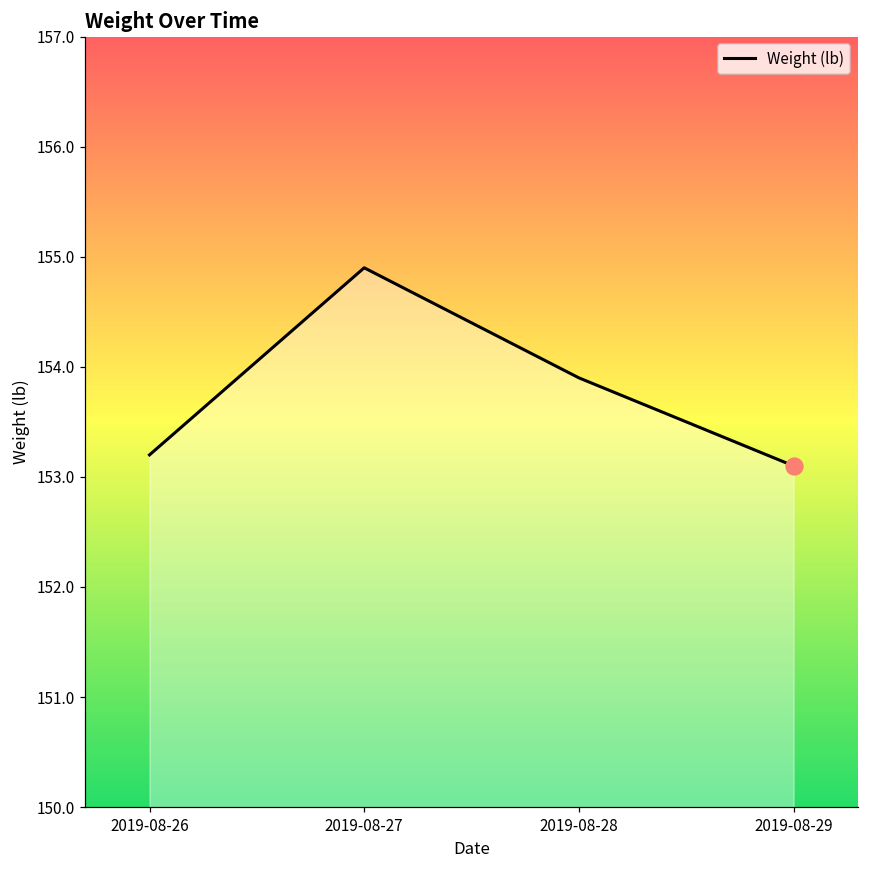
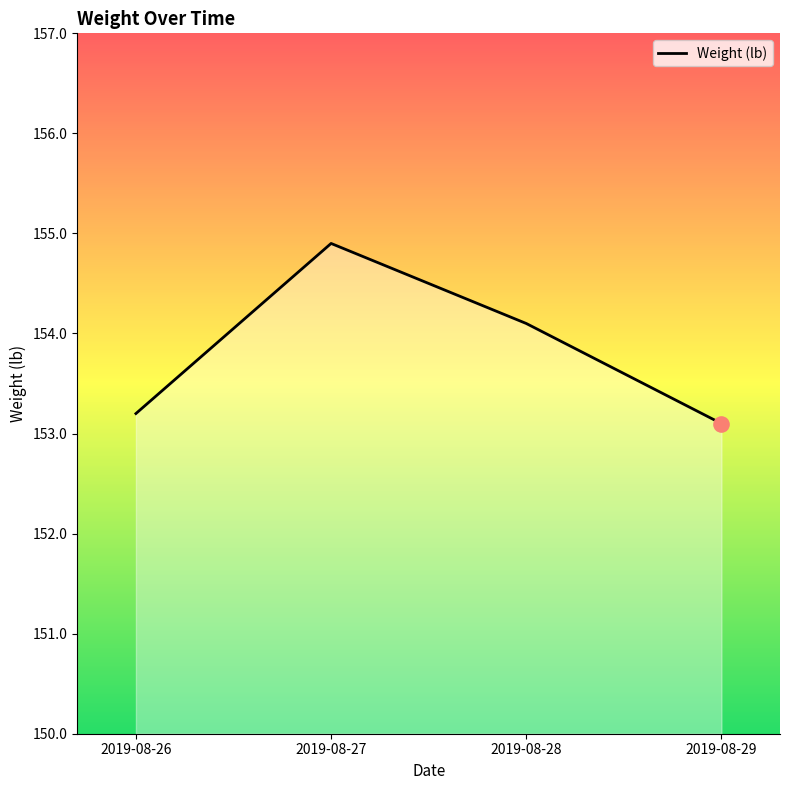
Weight (lb), 2019-08-28: 153.9 -> 154.1
